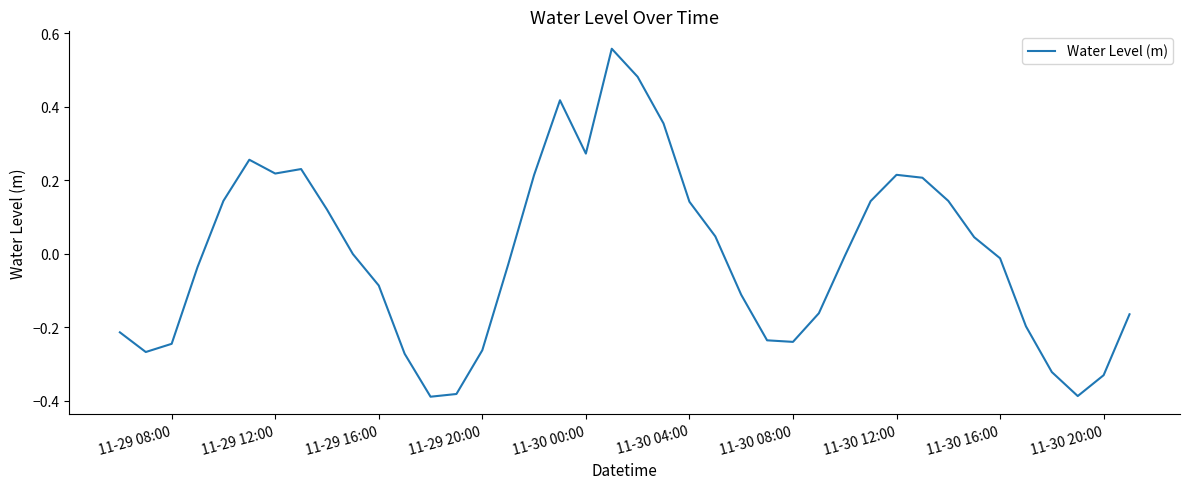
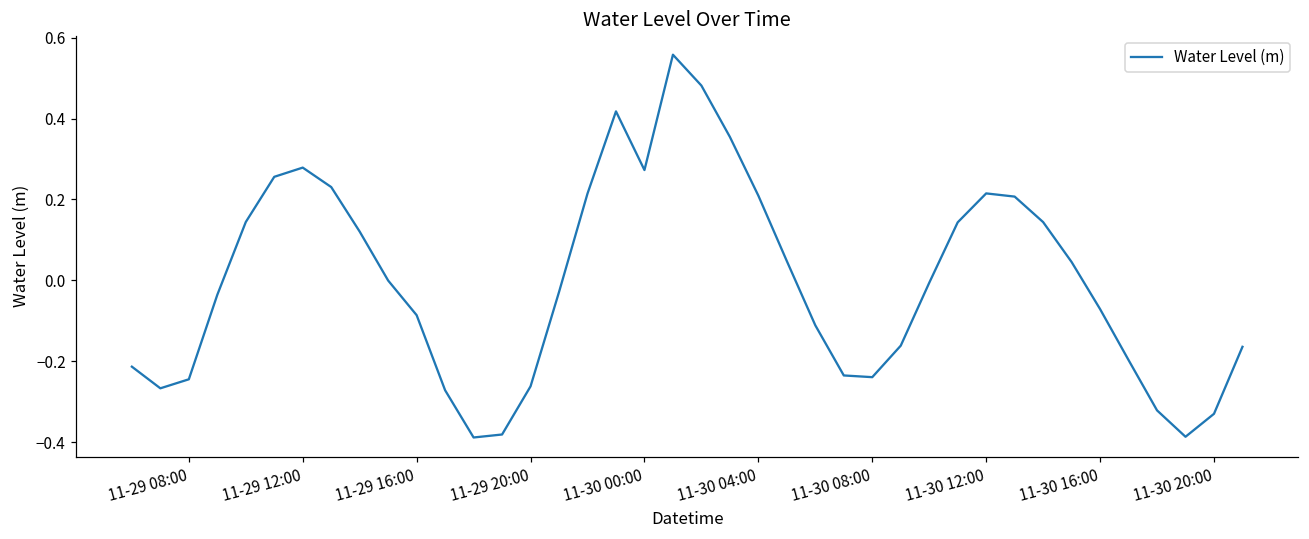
11-29 12:00: 0.22 -> 0.28
11-30 04:00: 0.14 -> 0.21
11-30 16:00: -0.01 -> -0.07
